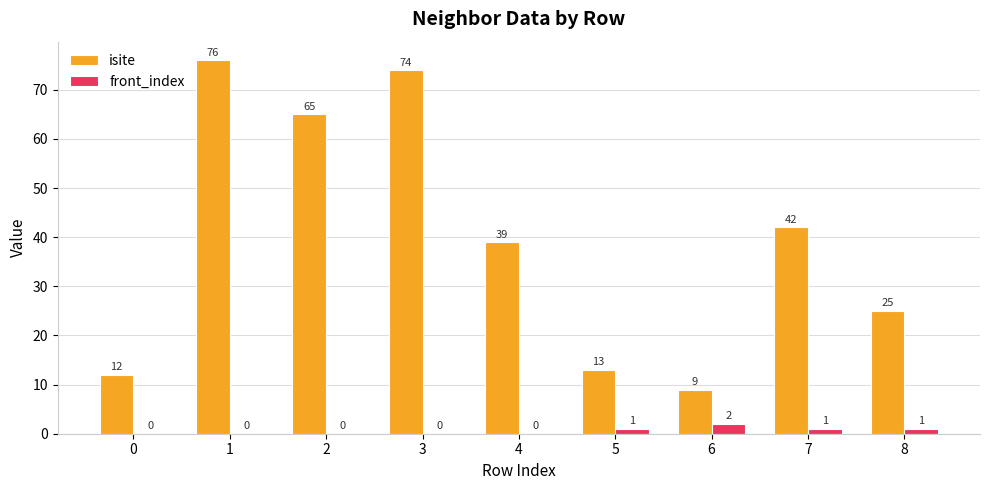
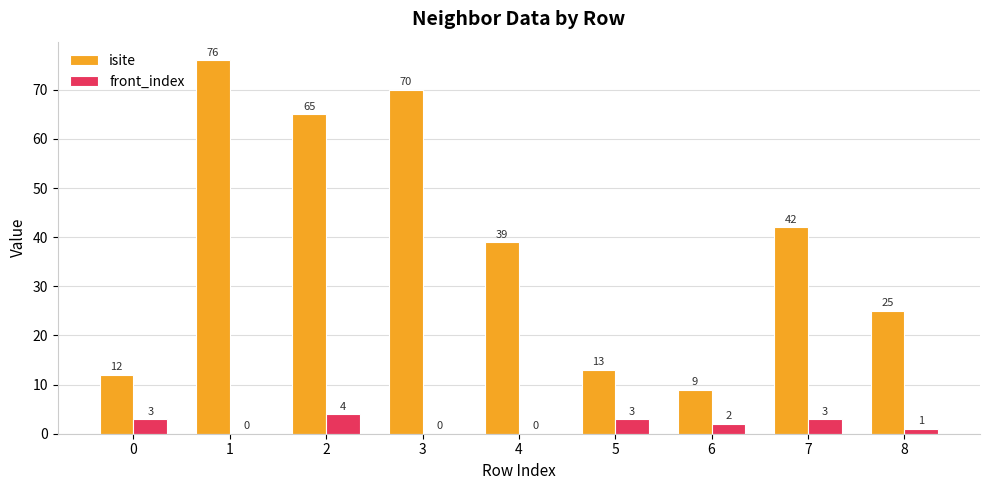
front_index, 0: 0 -> 3
front_index, 2: 0 -> 4
isite, 3: 74 -> 70
front_index, 5: 1 -> 3
front_index, 7: 1 -> 3
